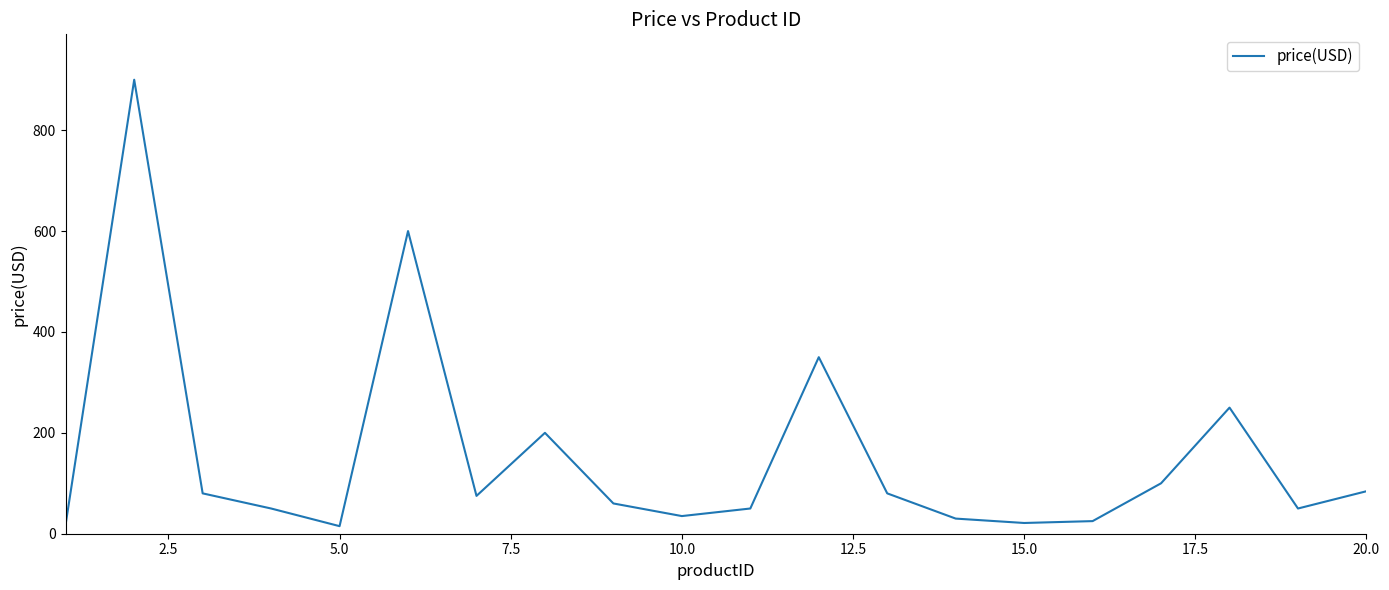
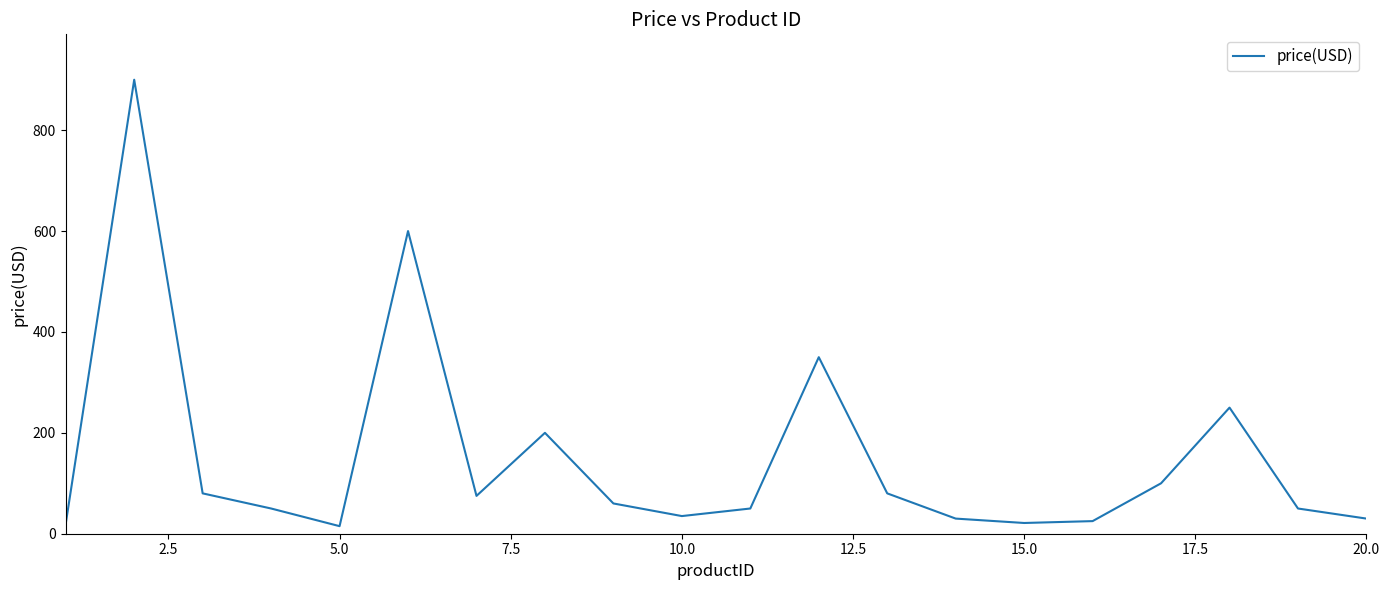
20.0: 80 -> 30
